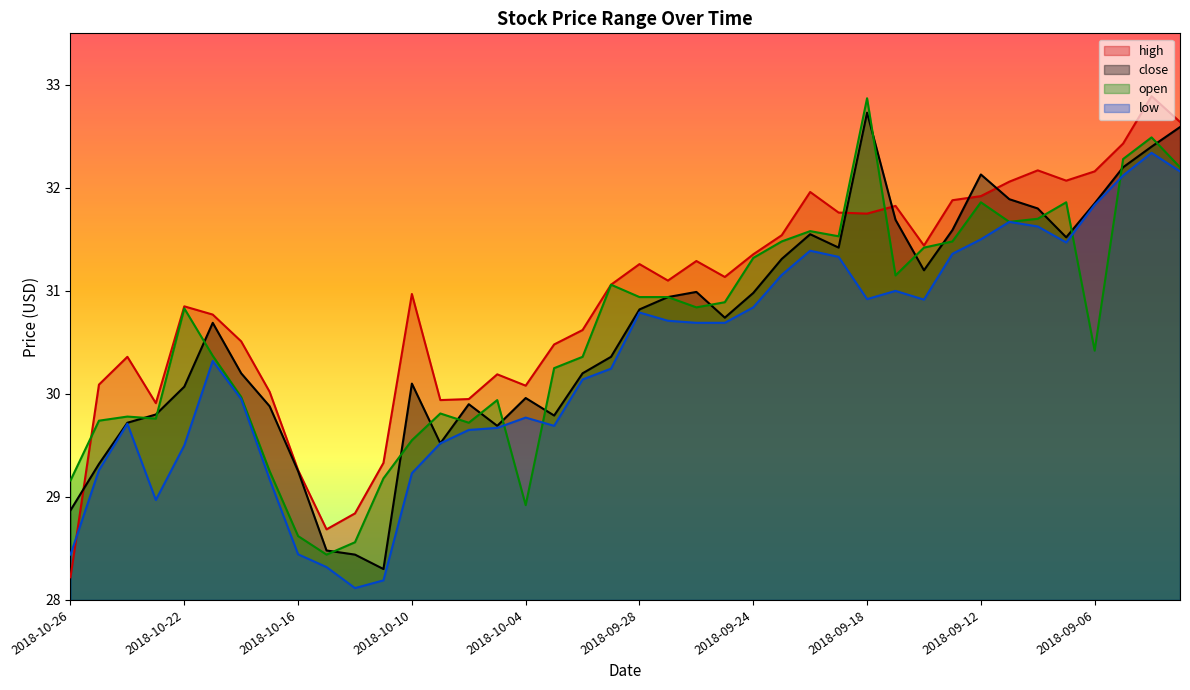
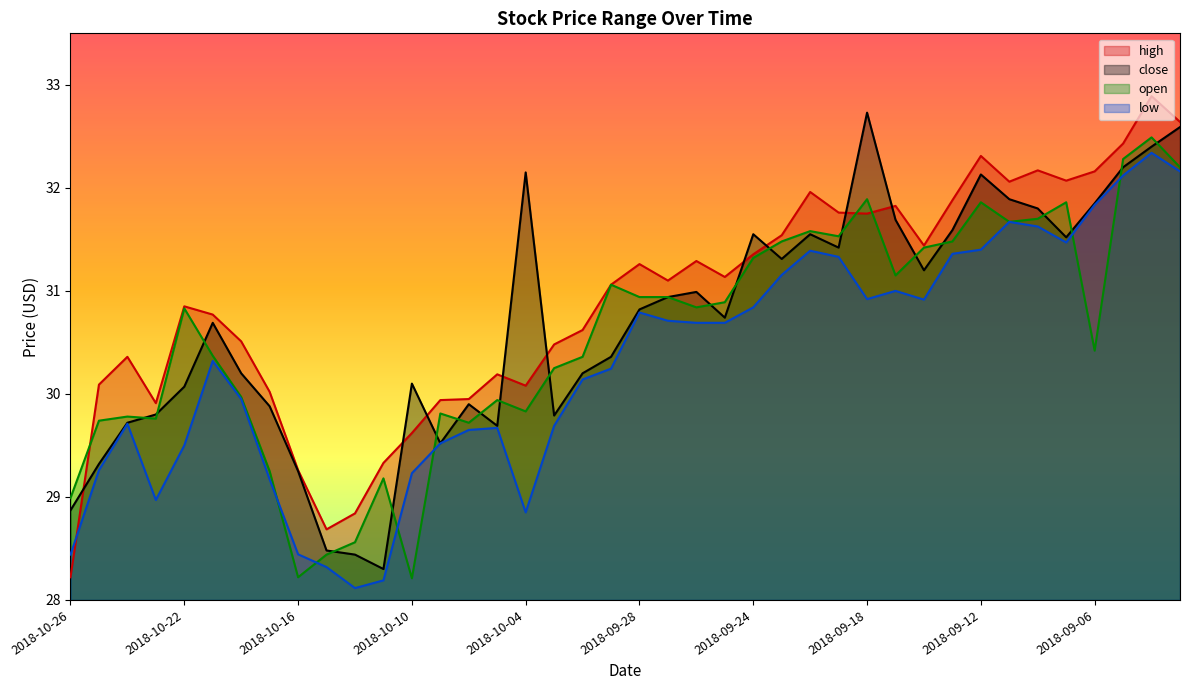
open, 2018-10-26: 29.16 -> 28.99
open, 2018-10-16: 28.62 -> 28.22
high, 2018-10-10: 30.97 -> 29.62
open, 2018-10-10: 29.55 -> 28.21
close, 2018-10-04: 29.96 -> 32.15
open, 2018-10-04: 28.92 -> 29.83
low, 2018-10-04: 29.77 -> 28.85
close, 2018-09-24: 30.98 -> 31.55
open, 2018-09-18: 32.87 -> 31.89
high, 2018-09-12: 31.92 -> 32.31
low, 2018-09-12: 31.5 -> 31.4
